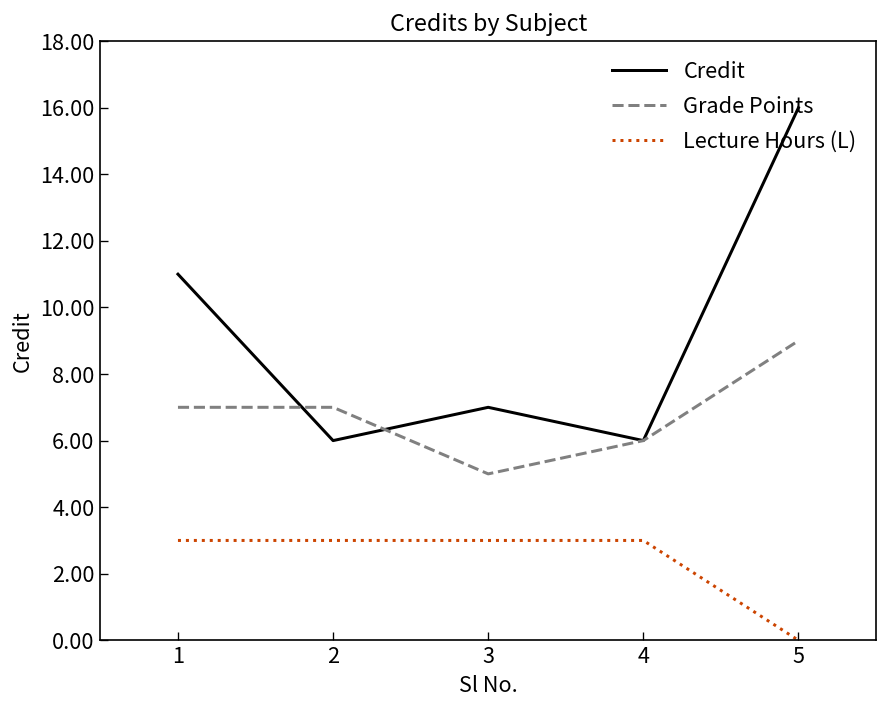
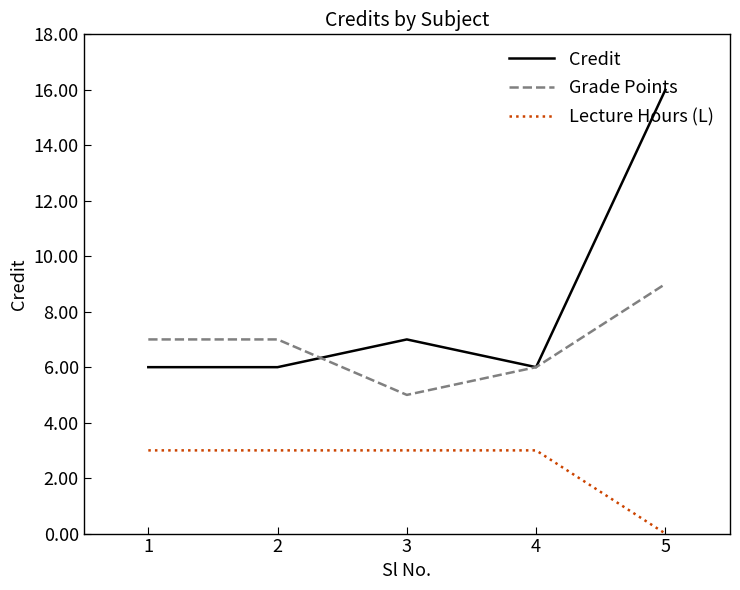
Credit, 1: 11 -> 6
